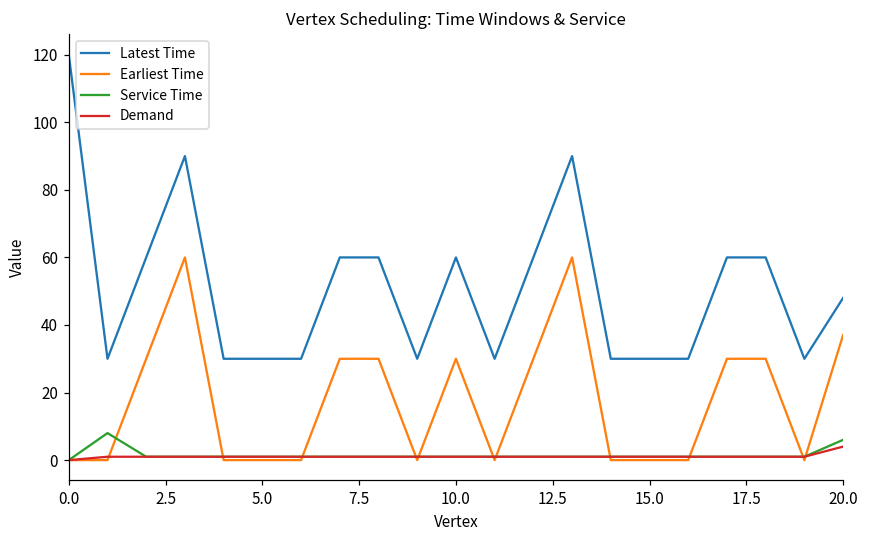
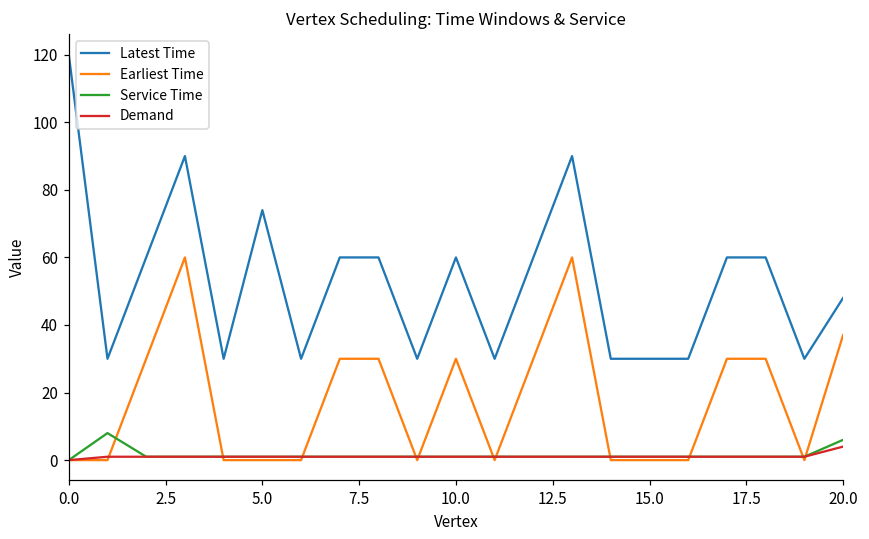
Latest Time, 5.0: 30 -> 74
